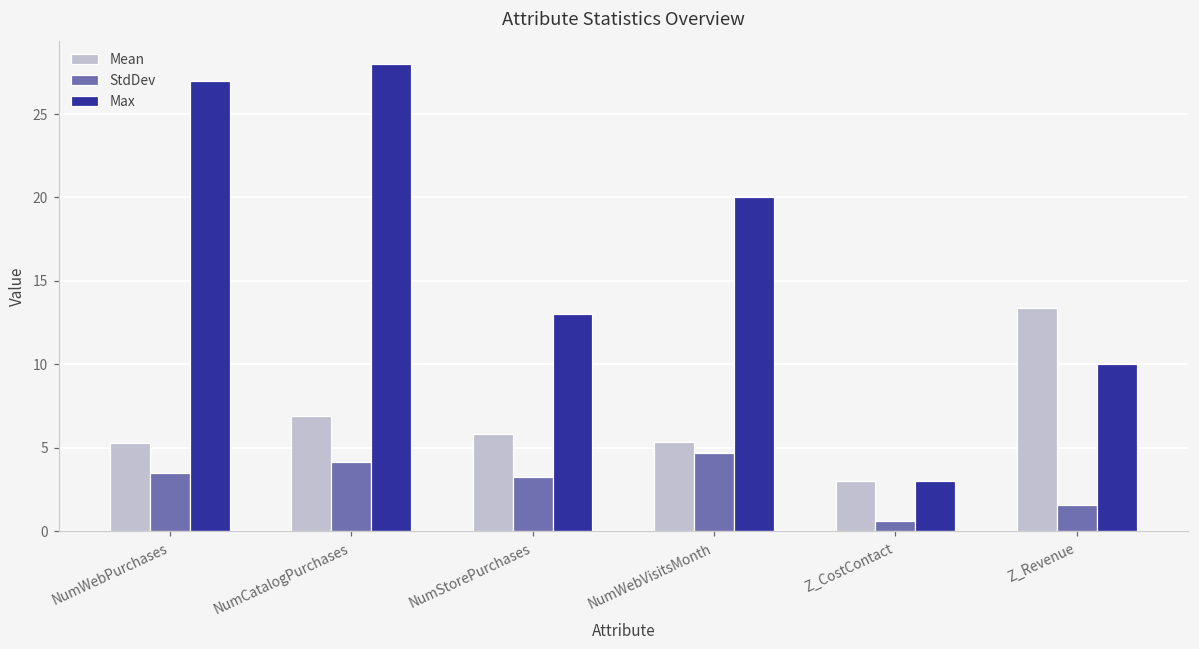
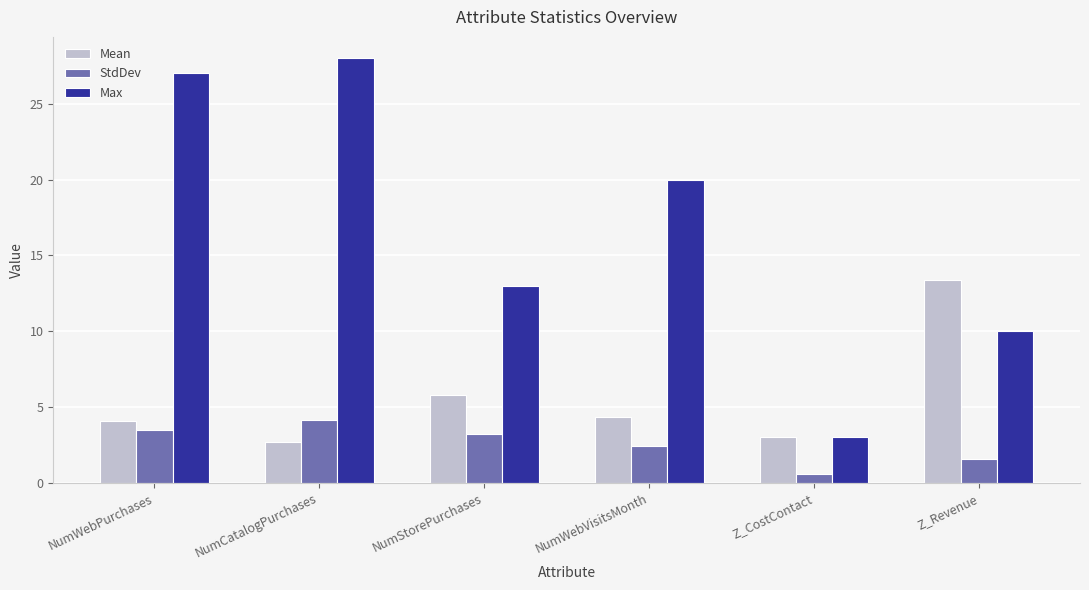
Mean, NumWebPurchases: 5.3 -> 4.1
Mean, NumCatalogPurchases: 6.9 -> 2.7
Mean, NumWebVisitsMonth: 5.3 -> 4.4
StdDev, NumWebVisitsMonth: 4.7 -> 2.4
